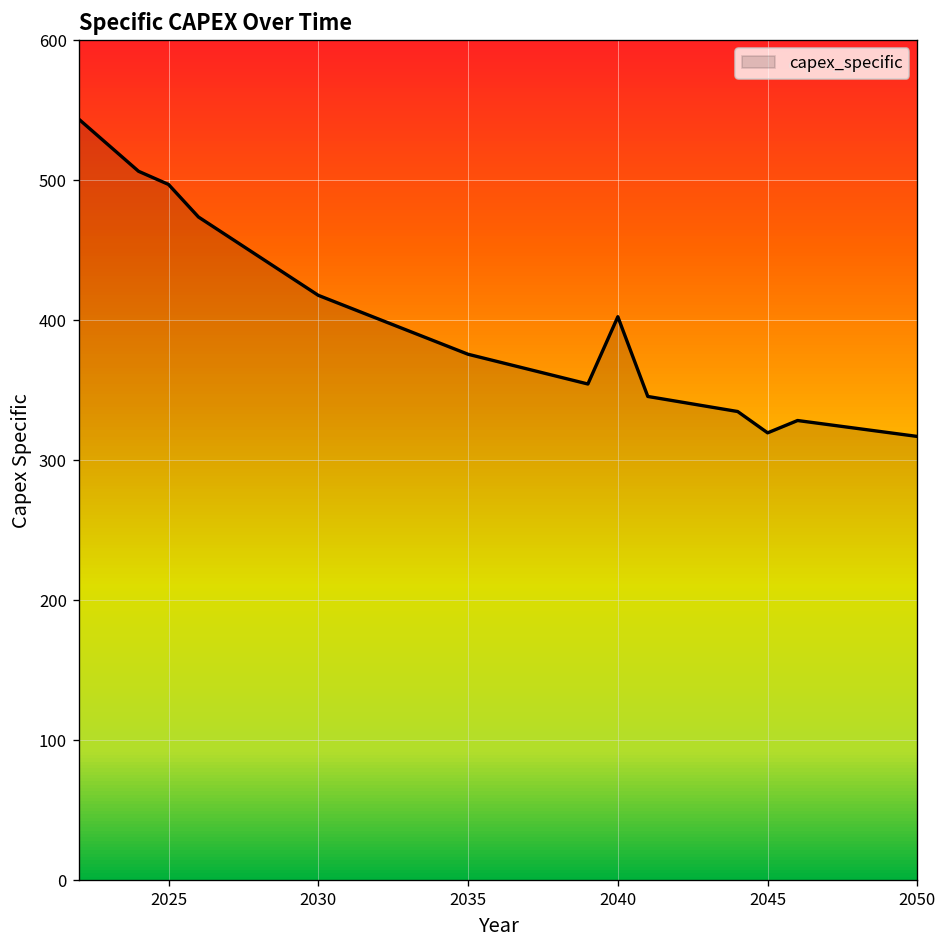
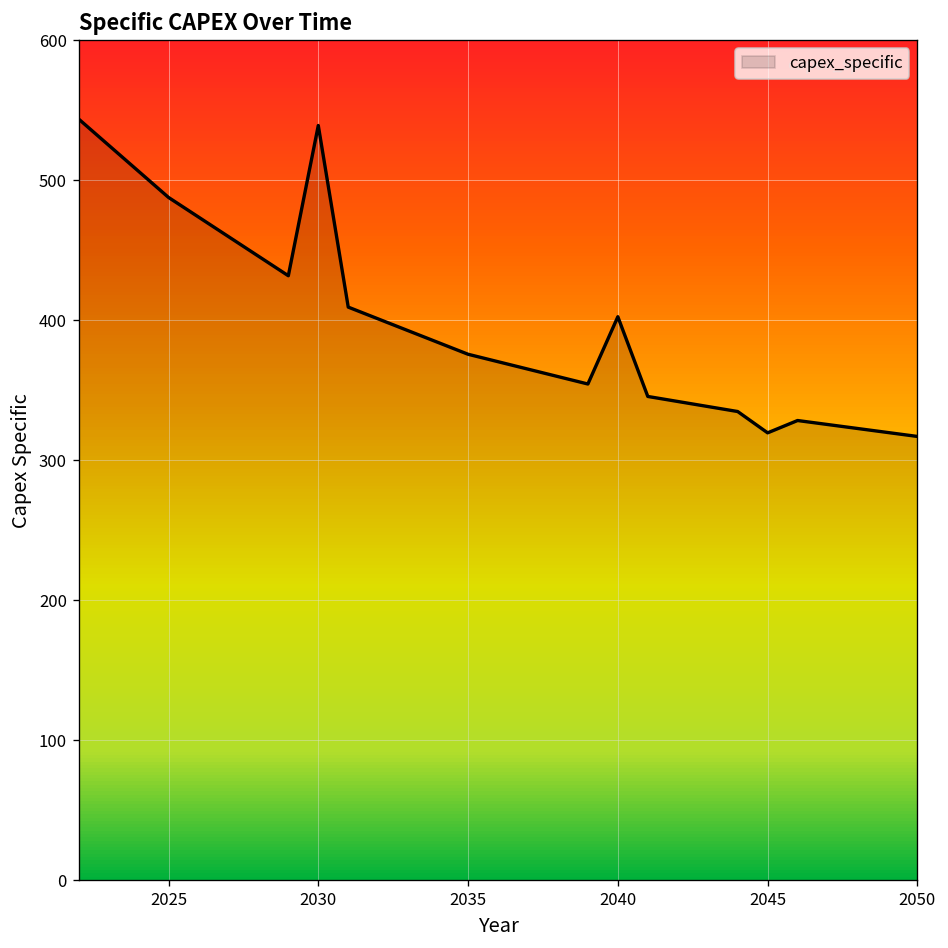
2025: 497 -> 488
2030: 418 -> 539
